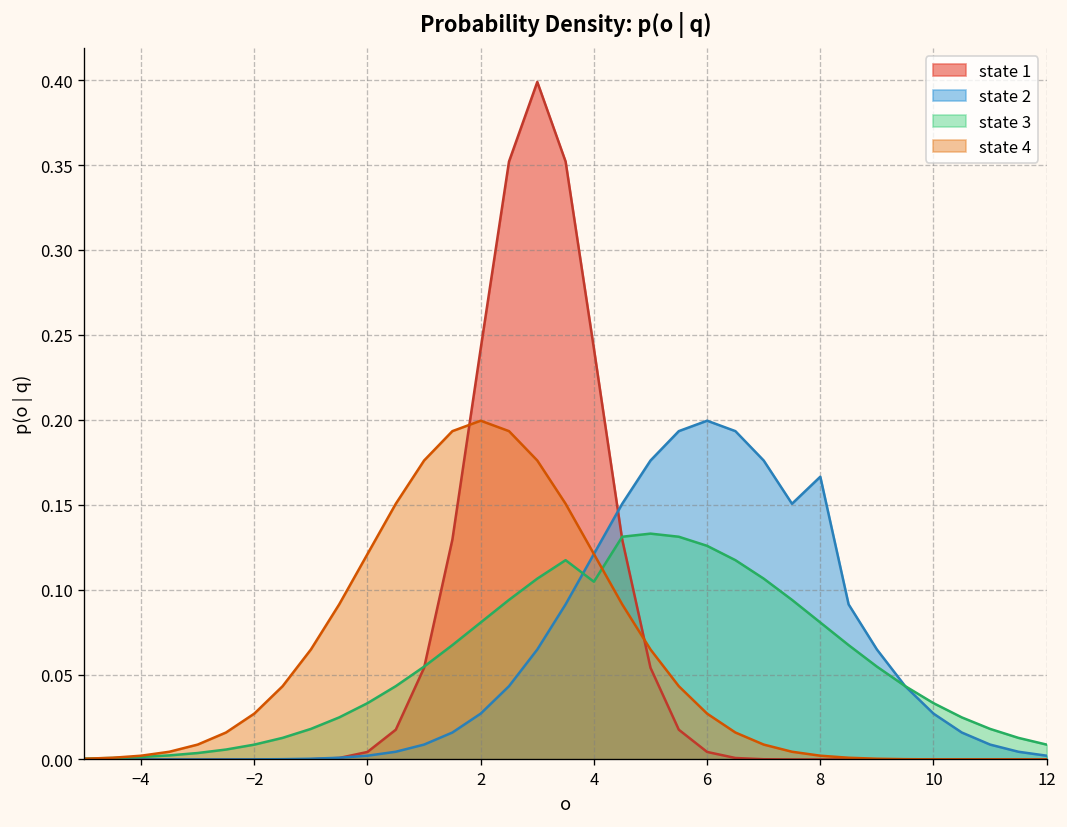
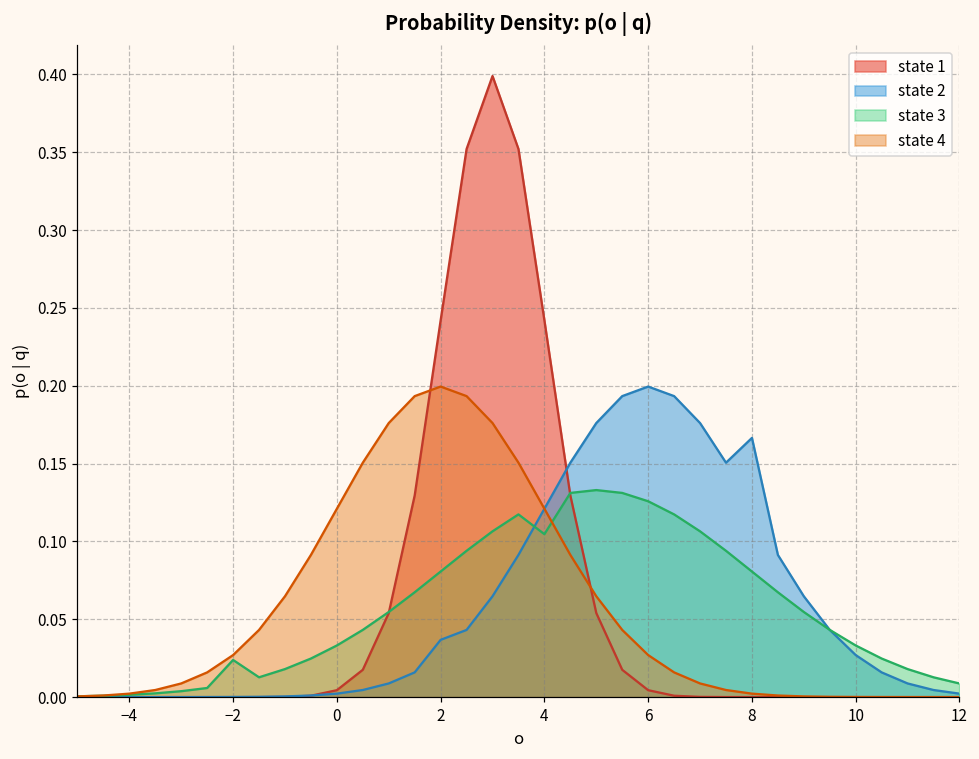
state 3, −2: 0.009 -> 0.024
state 2, 2: 0.027 -> 0.037
